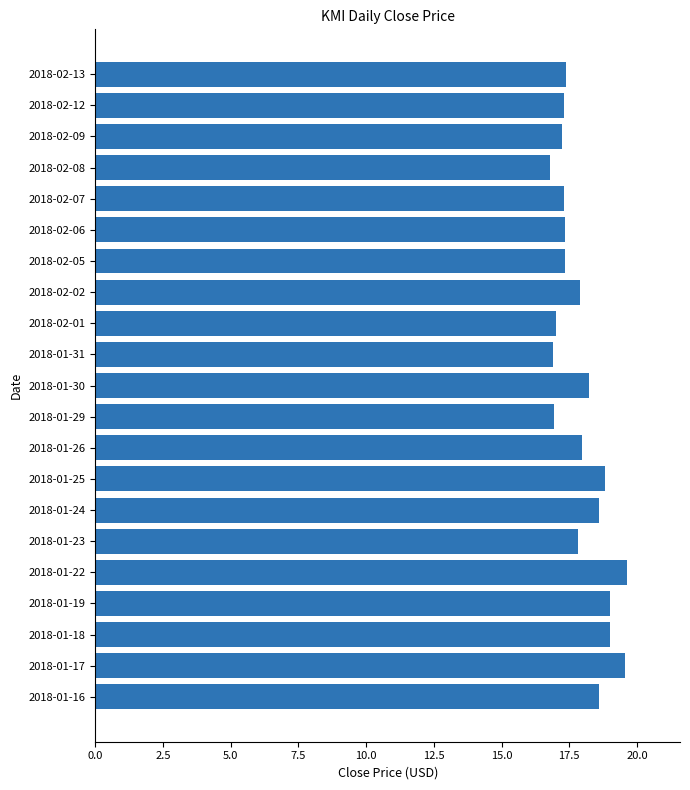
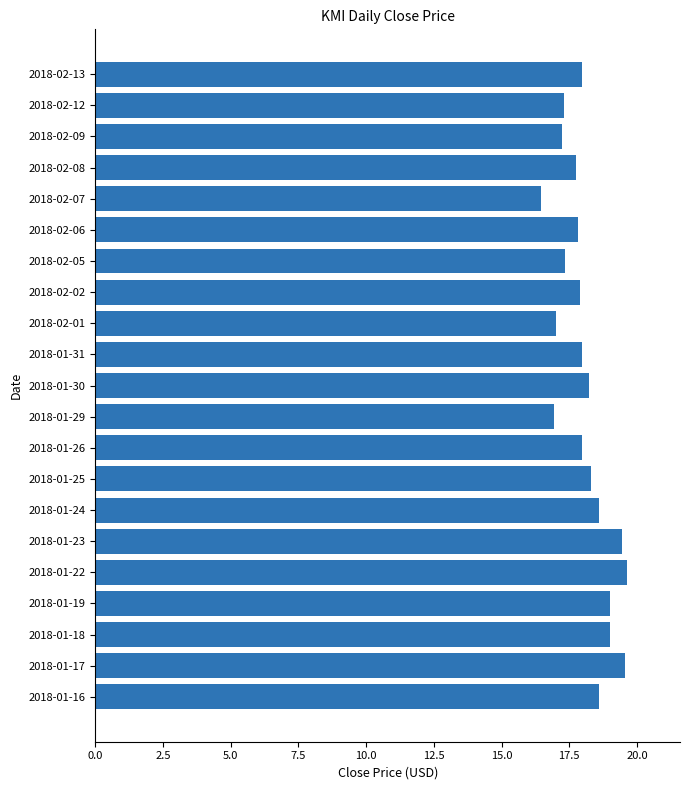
2018-02-13: 17.4 -> 18.0
2018-02-08: 16.8 -> 17.8
2018-02-07: 17.3 -> 16.5
2018-02-06: 17.3 -> 17.8
2018-01-31: 16.9 -> 18.0
2018-01-25: 18.8 -> 18.3
2018-01-23: 17.8 -> 19.5
